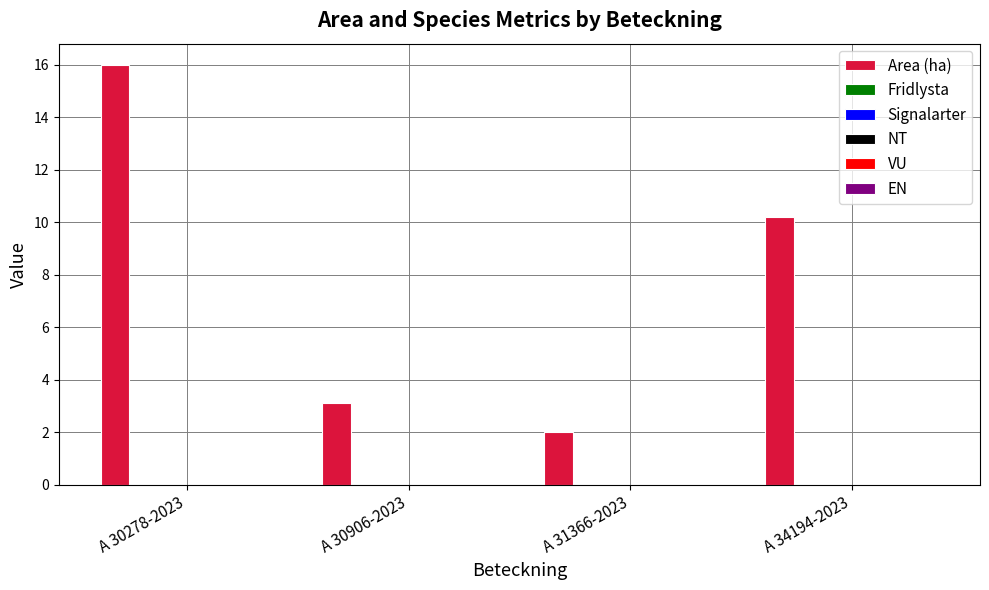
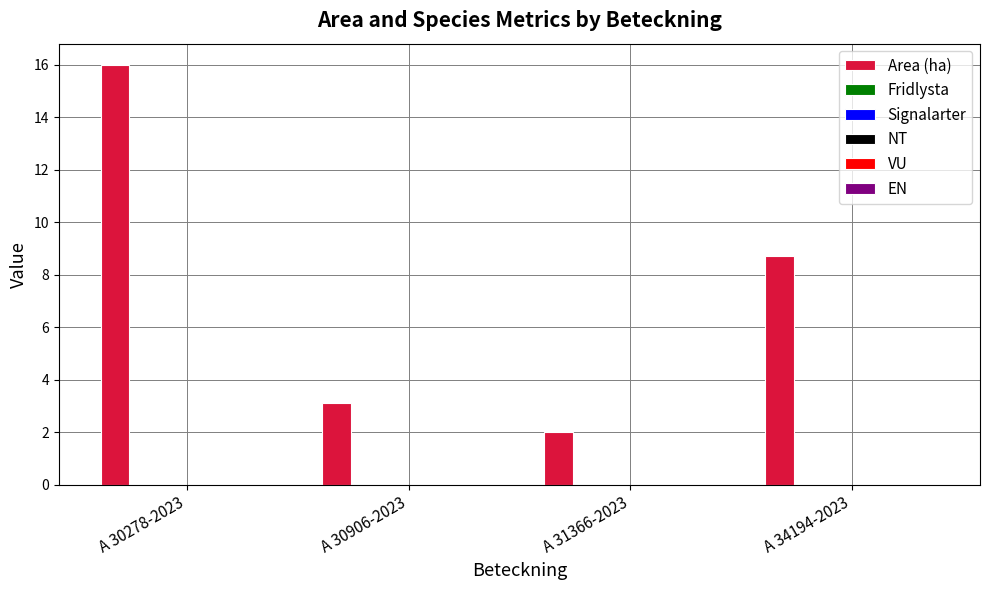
Area (ha), A 34194-2023: 10.2 -> 8.7
